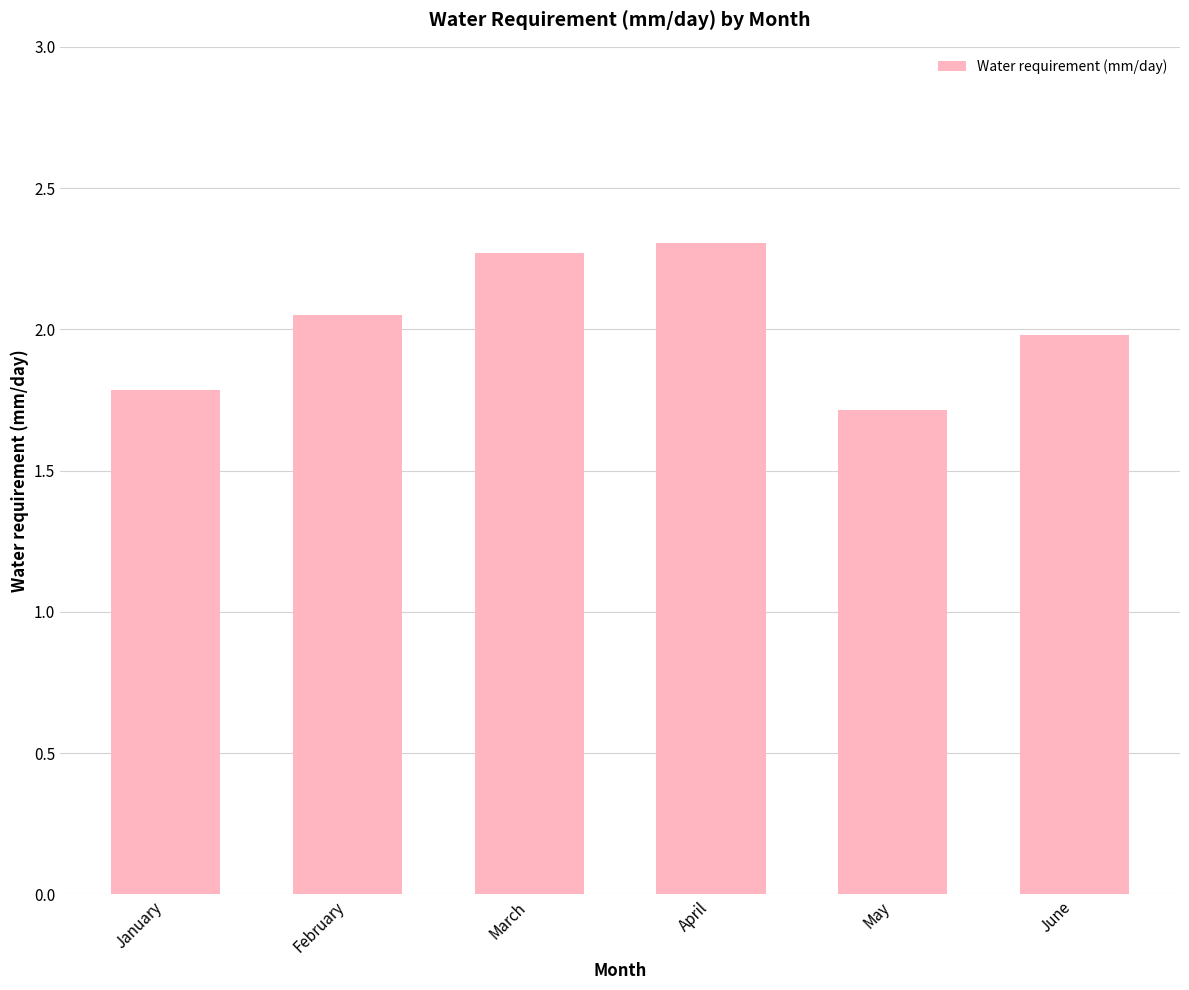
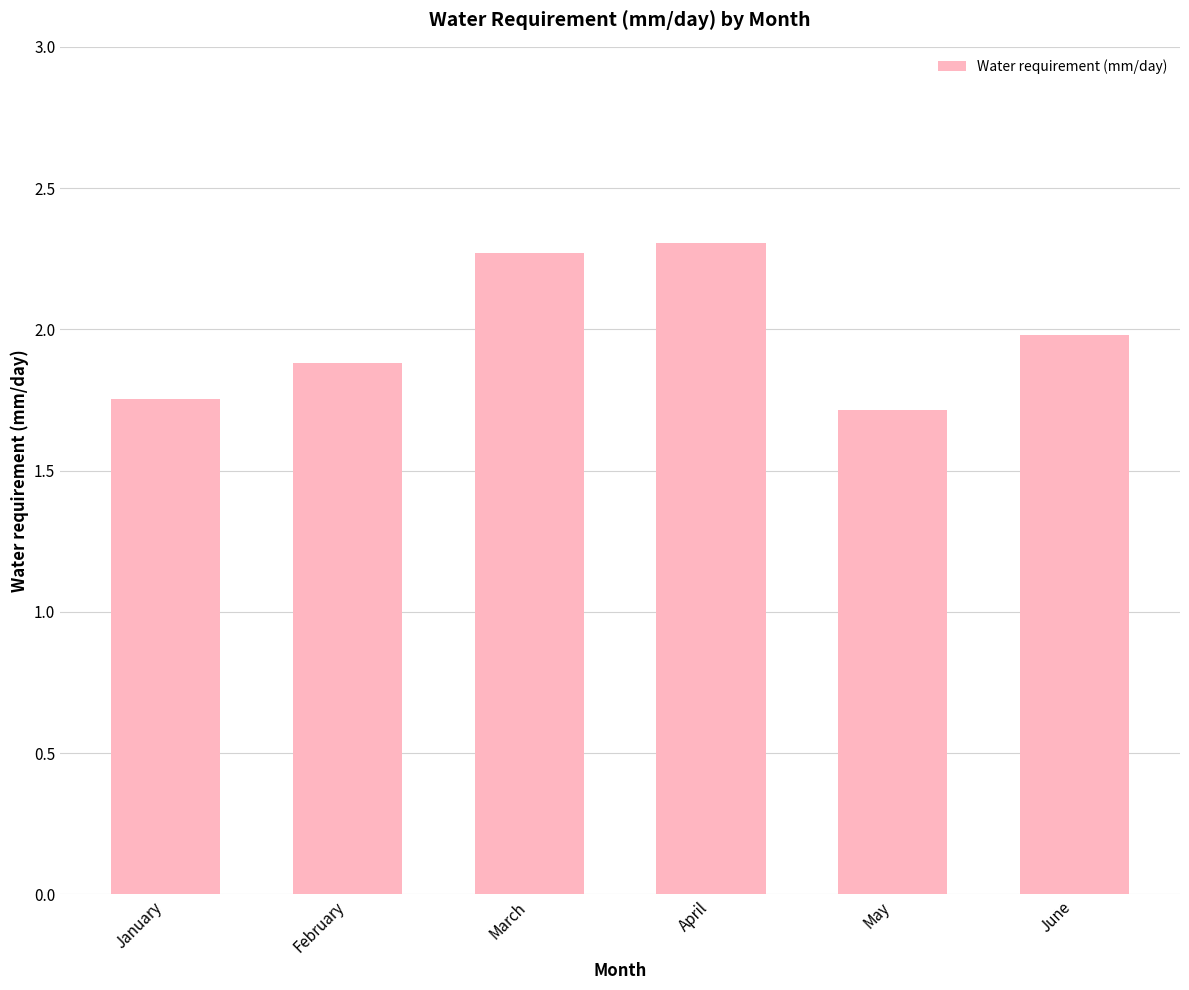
January: 1.79 -> 1.75
February: 2.05 -> 1.88
